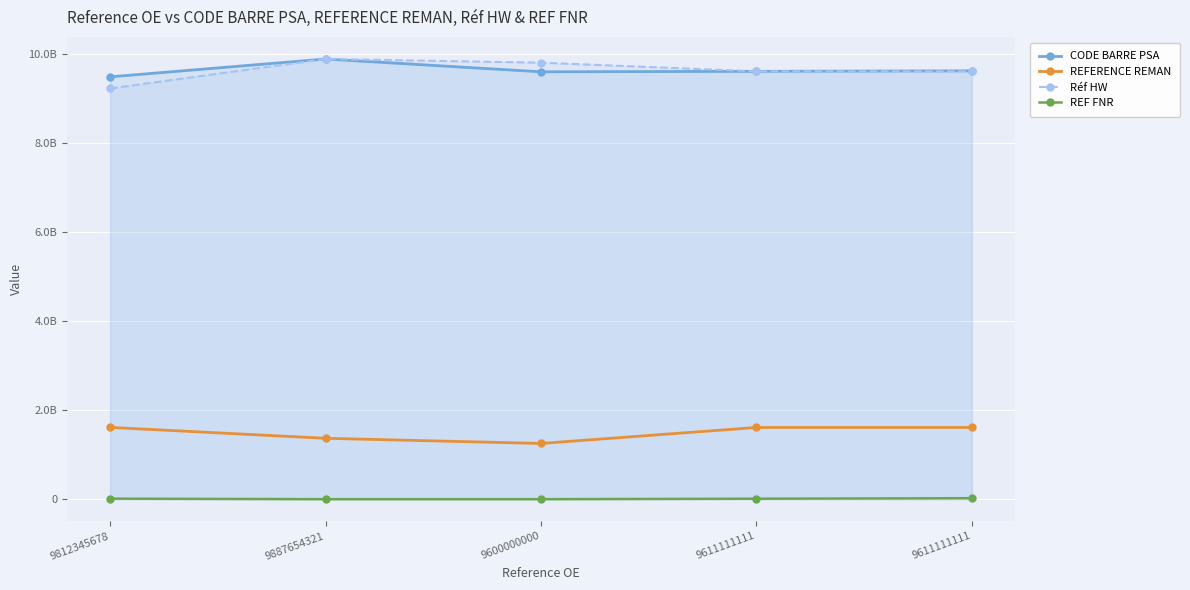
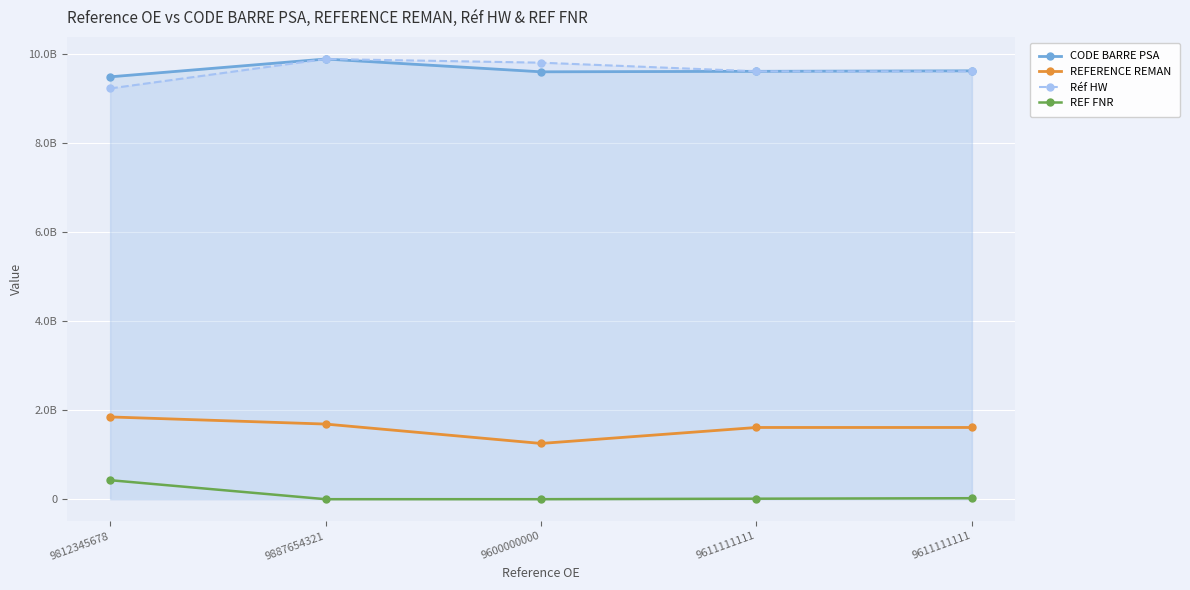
REFERENCE REMAN, 9812345678: 1600000000 -> 1800000000
REF FNR, 9812345678: 0 -> 400000000
REFERENCE REMAN, 9887654321: 1400000000 -> 1700000000
